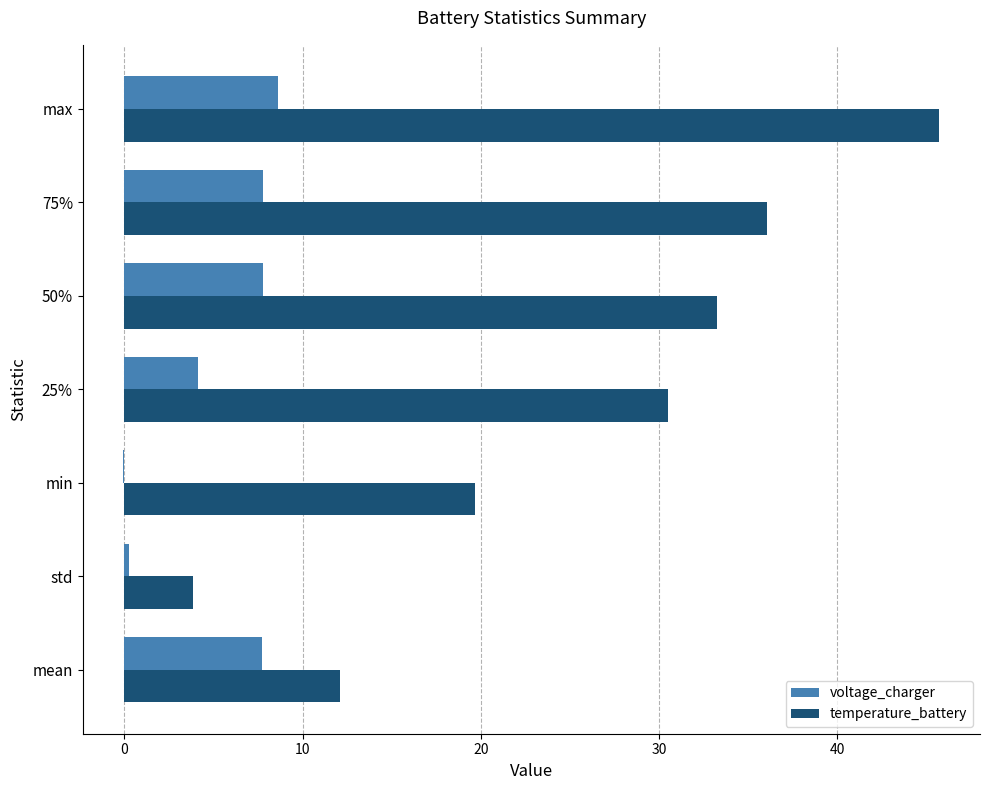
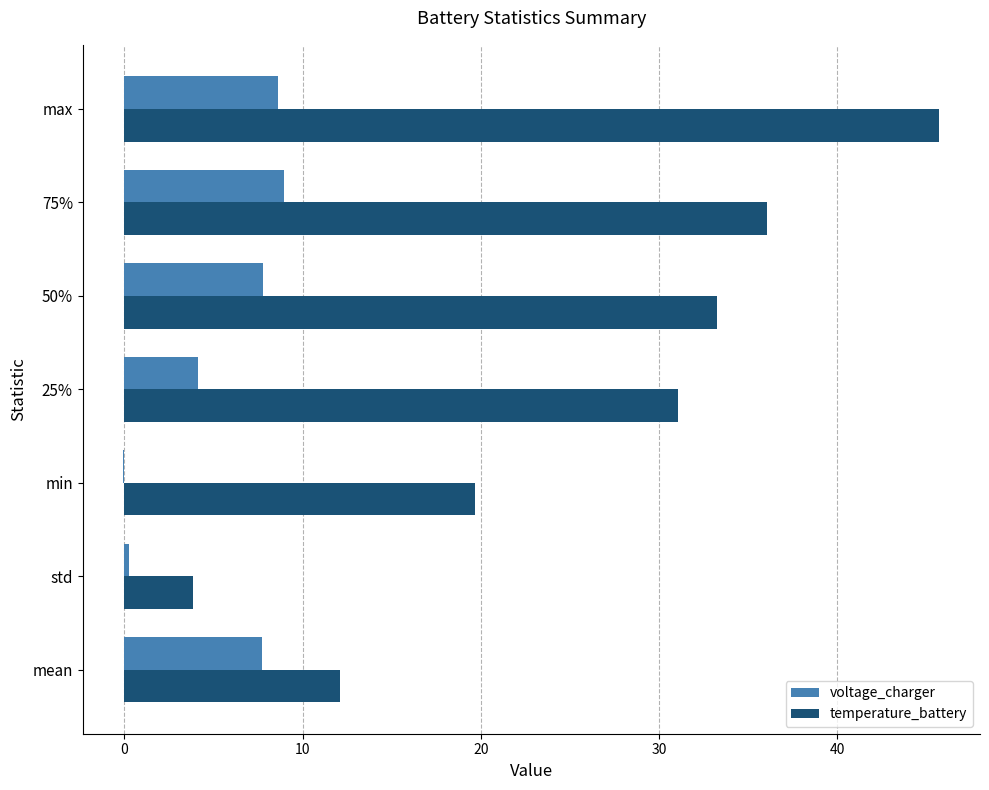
voltage_charger, 75%: 7.8 -> 8.9
temperature_battery, 25%: 30.5 -> 31.1
